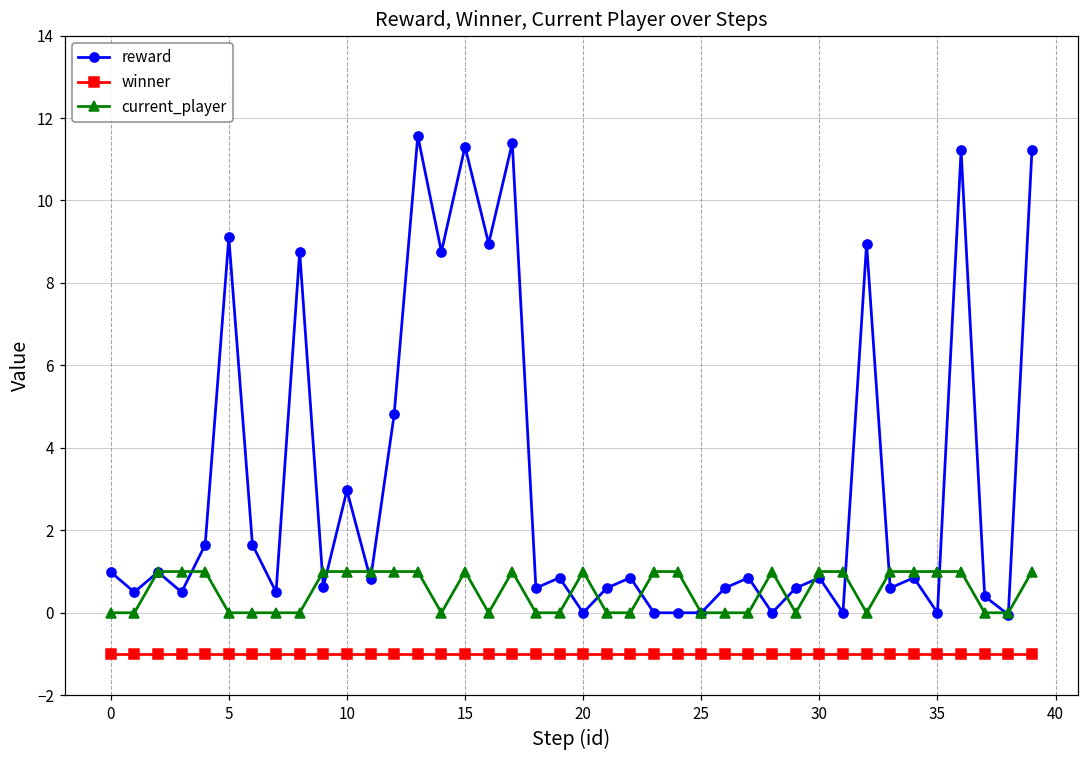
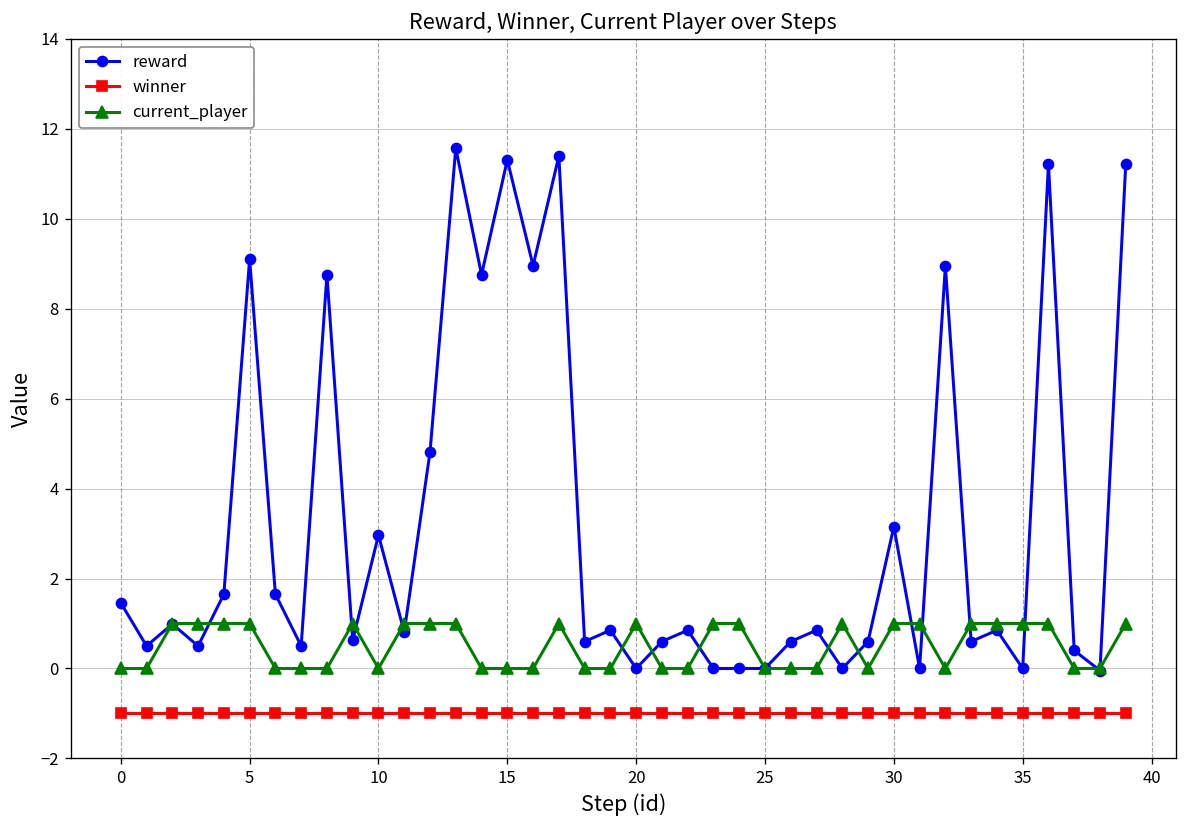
reward, 0: 1.0 -> 1.5
current_player, 5: 0 -> 1
current_player, 10: 1 -> 0
current_player, 15: 1 -> 0
reward, 30: 0.9 -> 3.2
